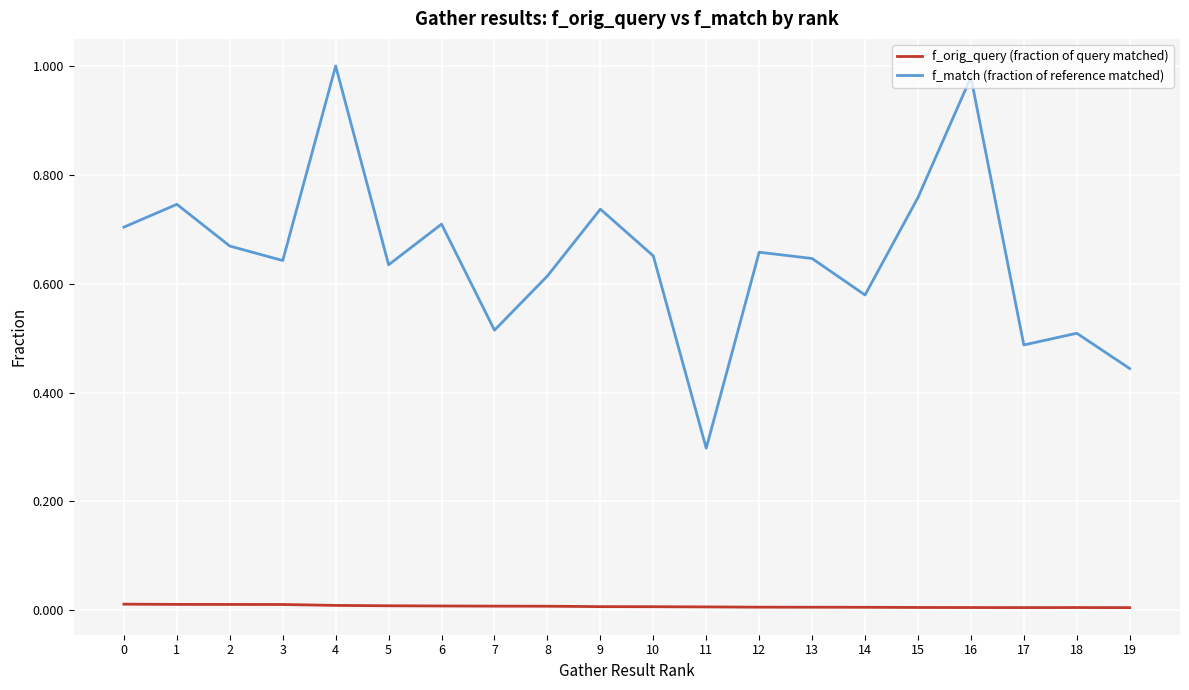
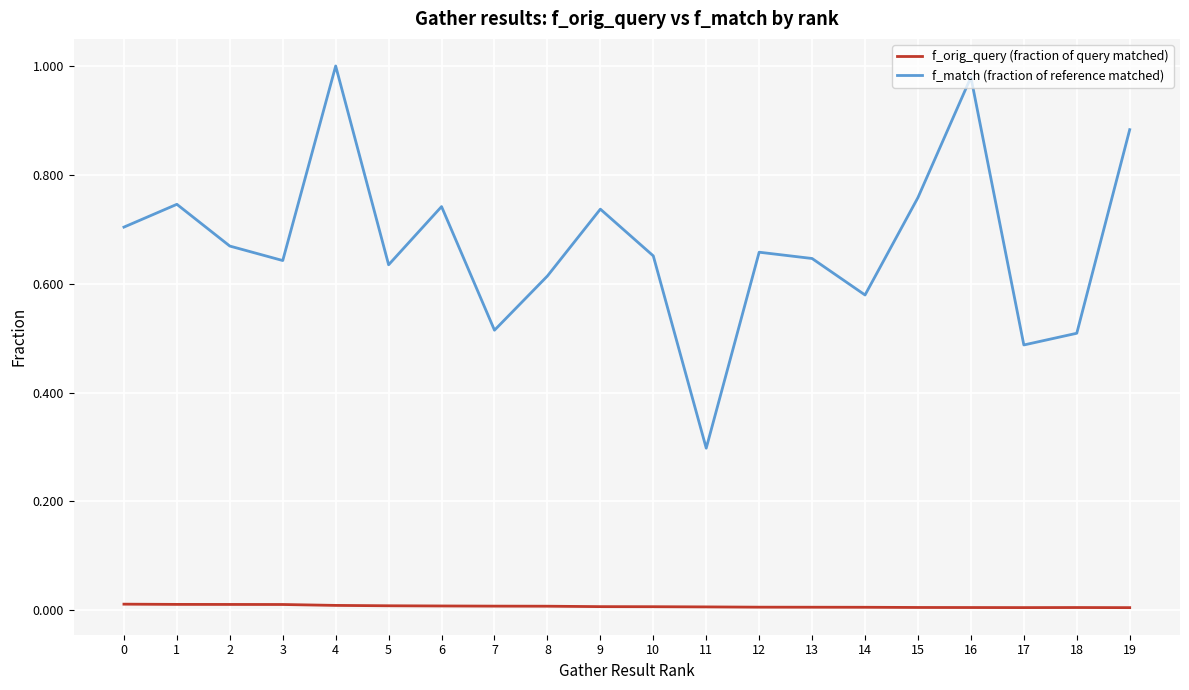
f_match (fraction of reference matched), 6: 0.71 -> 0.74
f_match (fraction of reference matched), 19: 0.44 -> 0.88
